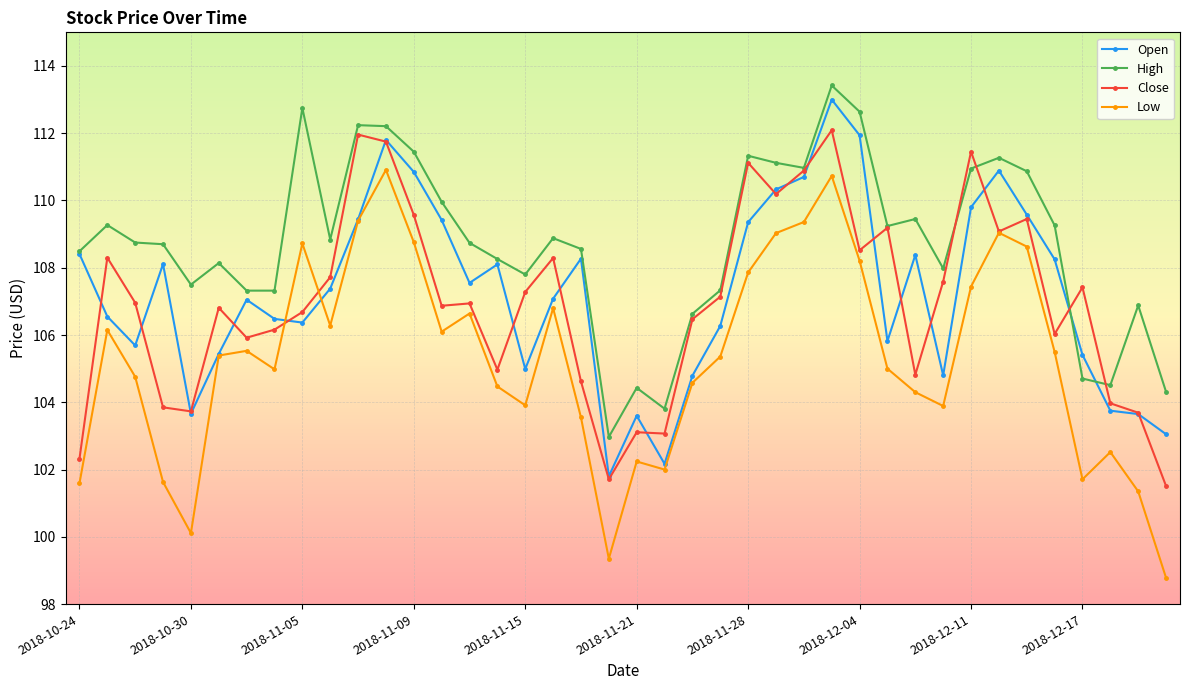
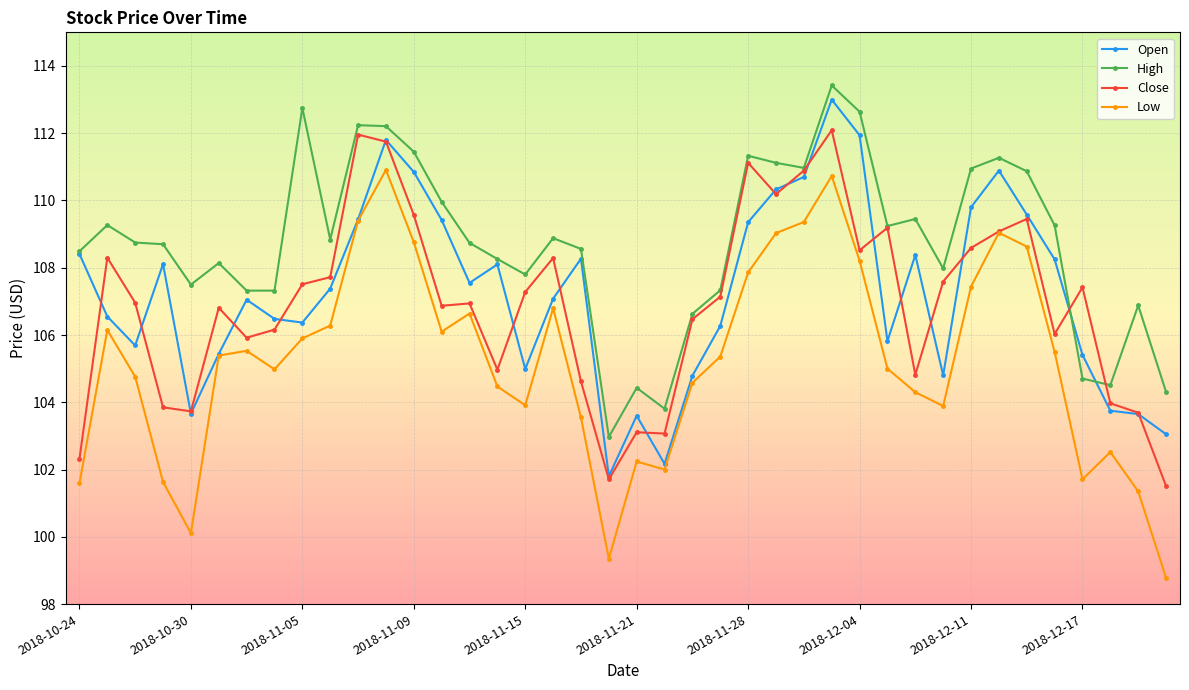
Close, 2018-11-05: 106.7 -> 107.5
Low, 2018-11-05: 108.7 -> 105.9
Close, 2018-12-11: 111.5 -> 108.6
